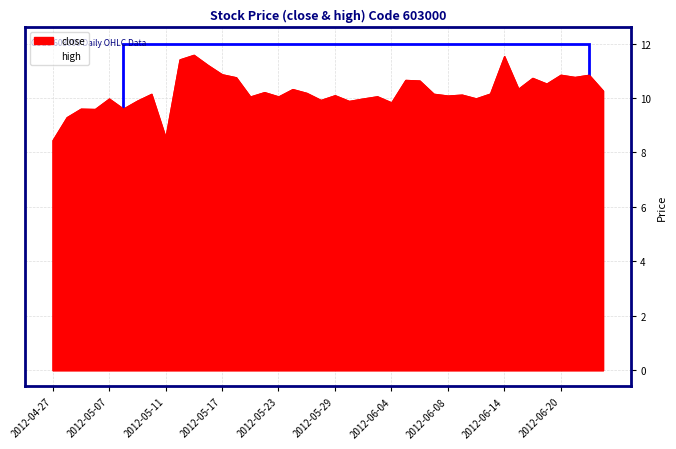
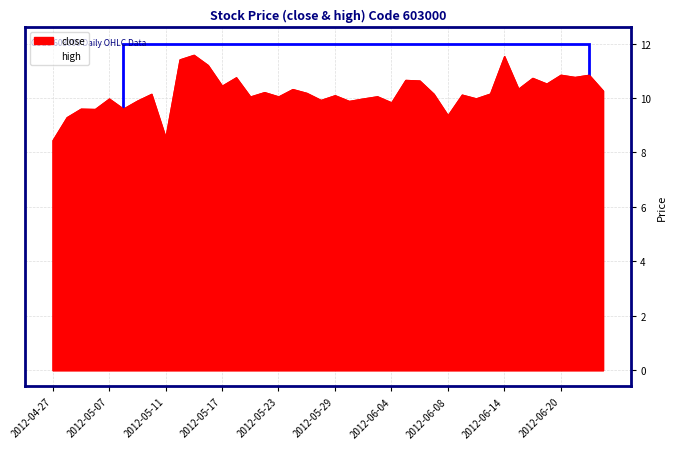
close, 2012-05-17: 10.9 -> 10.4
close, 2012-06-08: 10.1 -> 9.4
